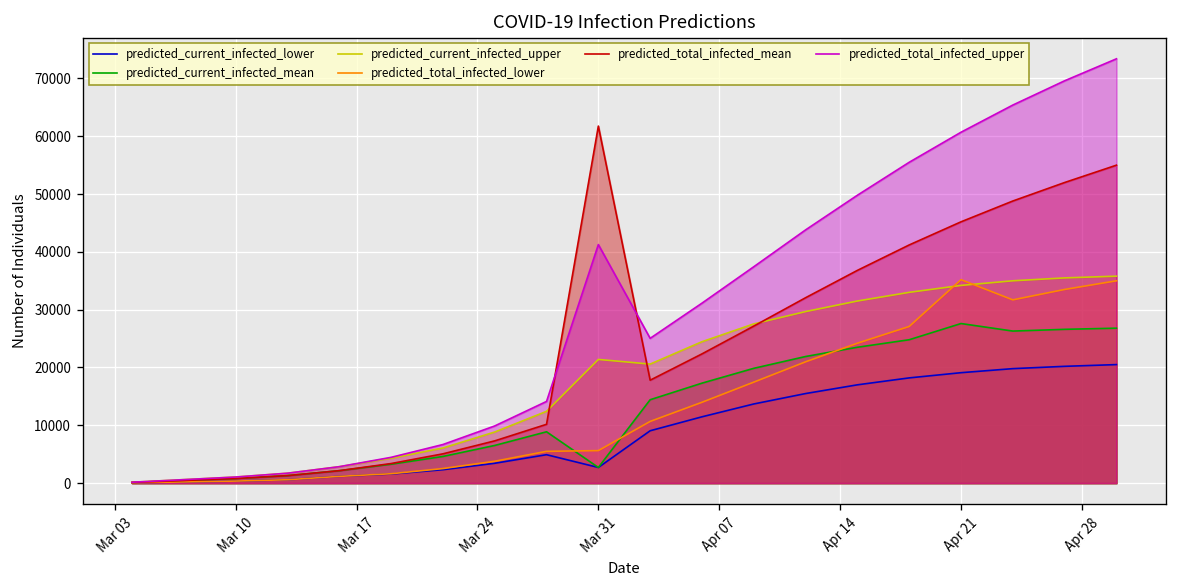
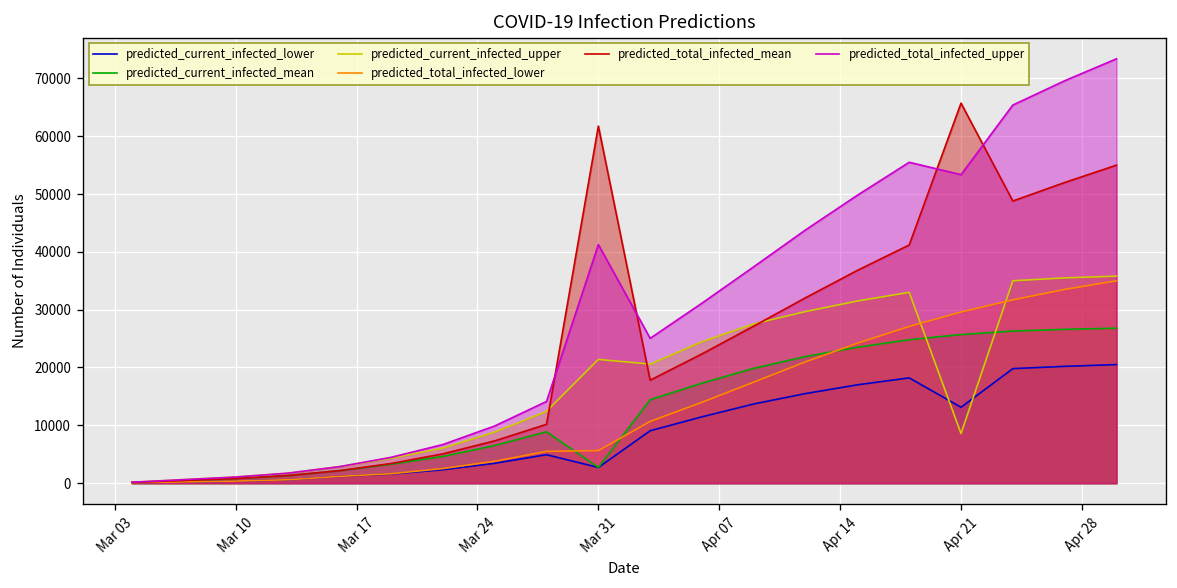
predicted_current_infected_lower, Apr 21: 19000 -> 13000
predicted_current_infected_mean, Apr 21: 28000 -> 26000
predicted_current_infected_upper, Apr 21: 34000 -> 9000
predicted_total_infected_lower, Apr 21: 35000 -> 30000
predicted_total_infected_mean, Apr 21: 45000 -> 66000
predicted_total_infected_upper, Apr 21: 61000 -> 53000
